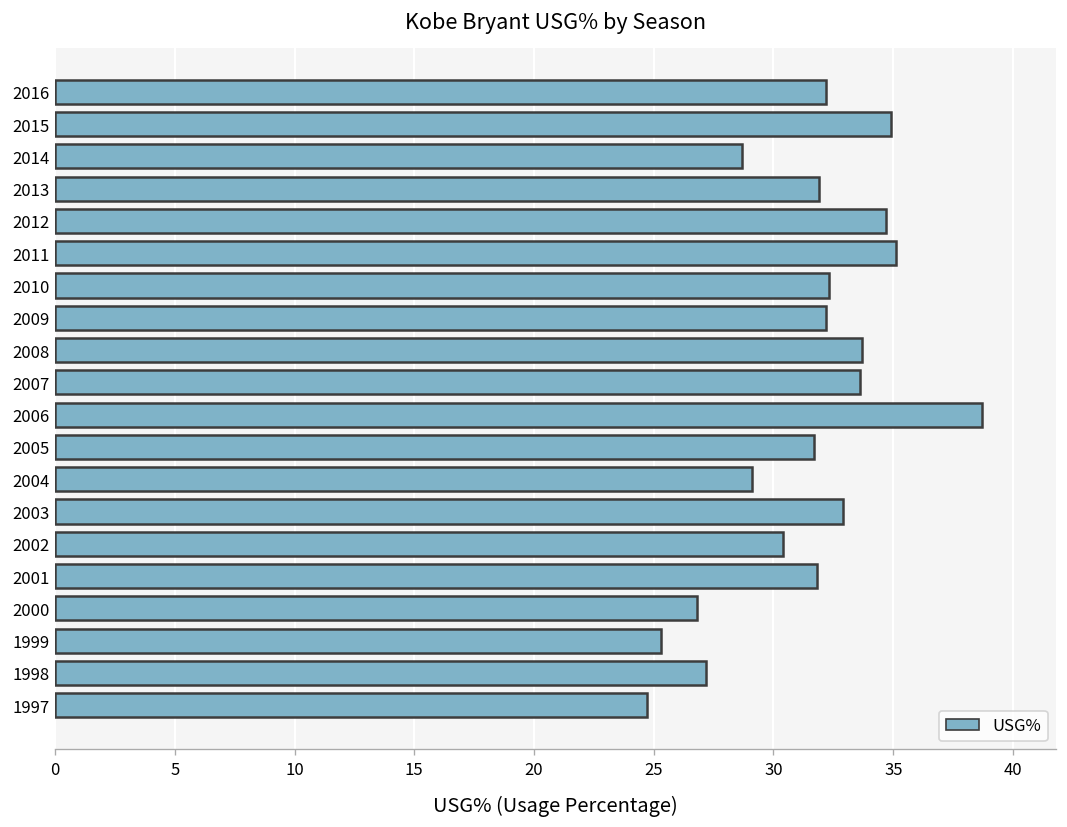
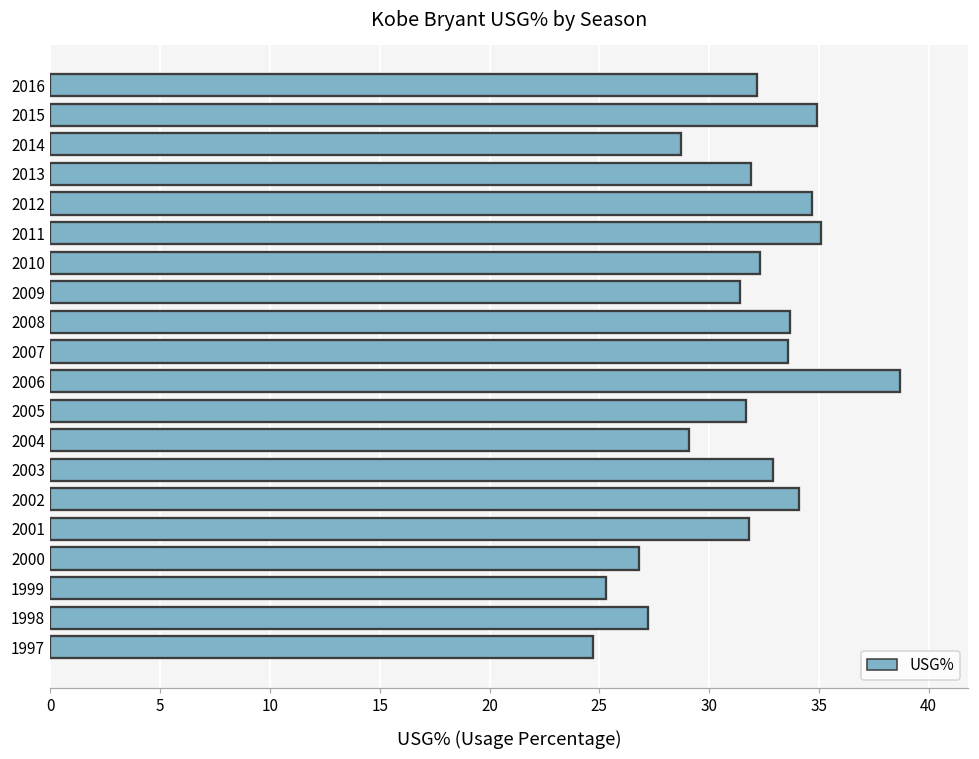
2009: 32.2 -> 31.4
2002: 30.4 -> 34.1
